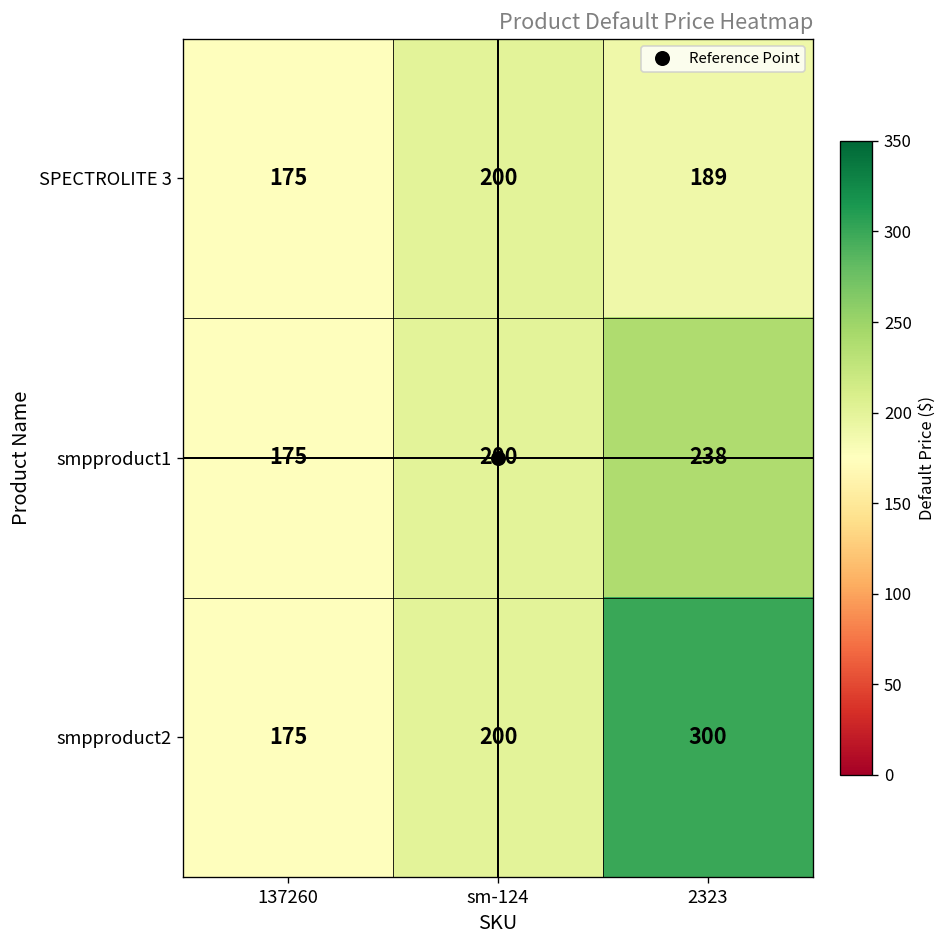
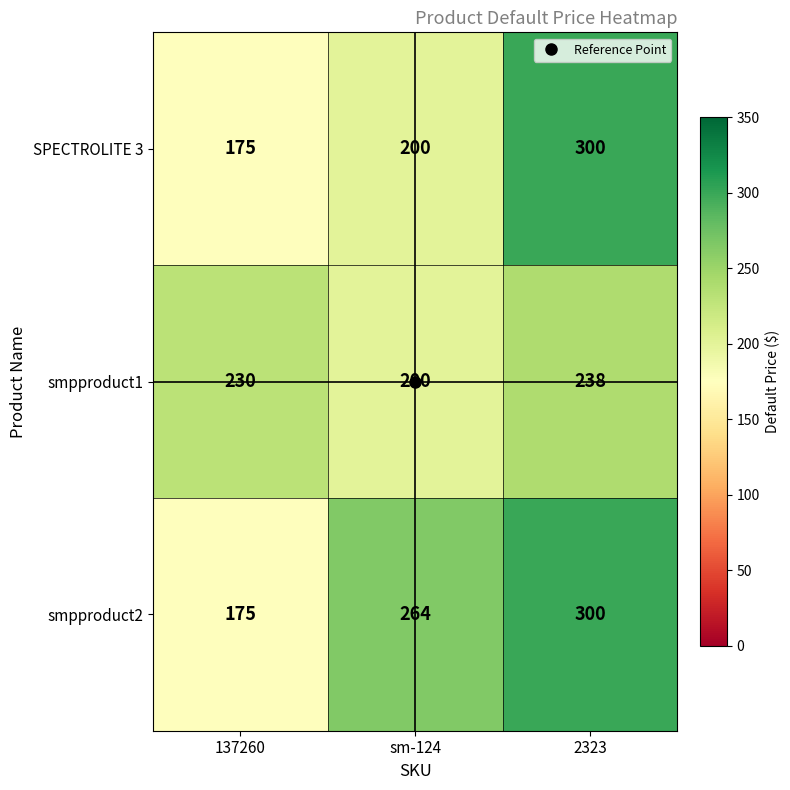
SPECTROLITE 3, 2323: 189 -> 300
smpproduct1, 137260: 175 -> 230
smpproduct2, sm-124: 200 -> 264
